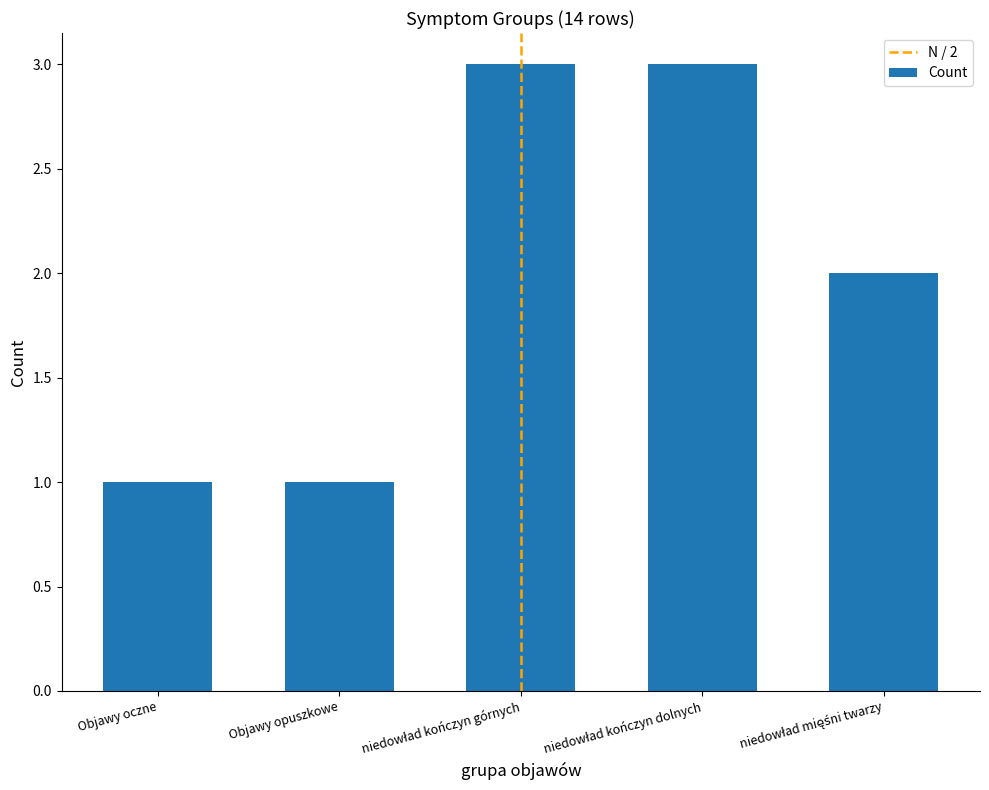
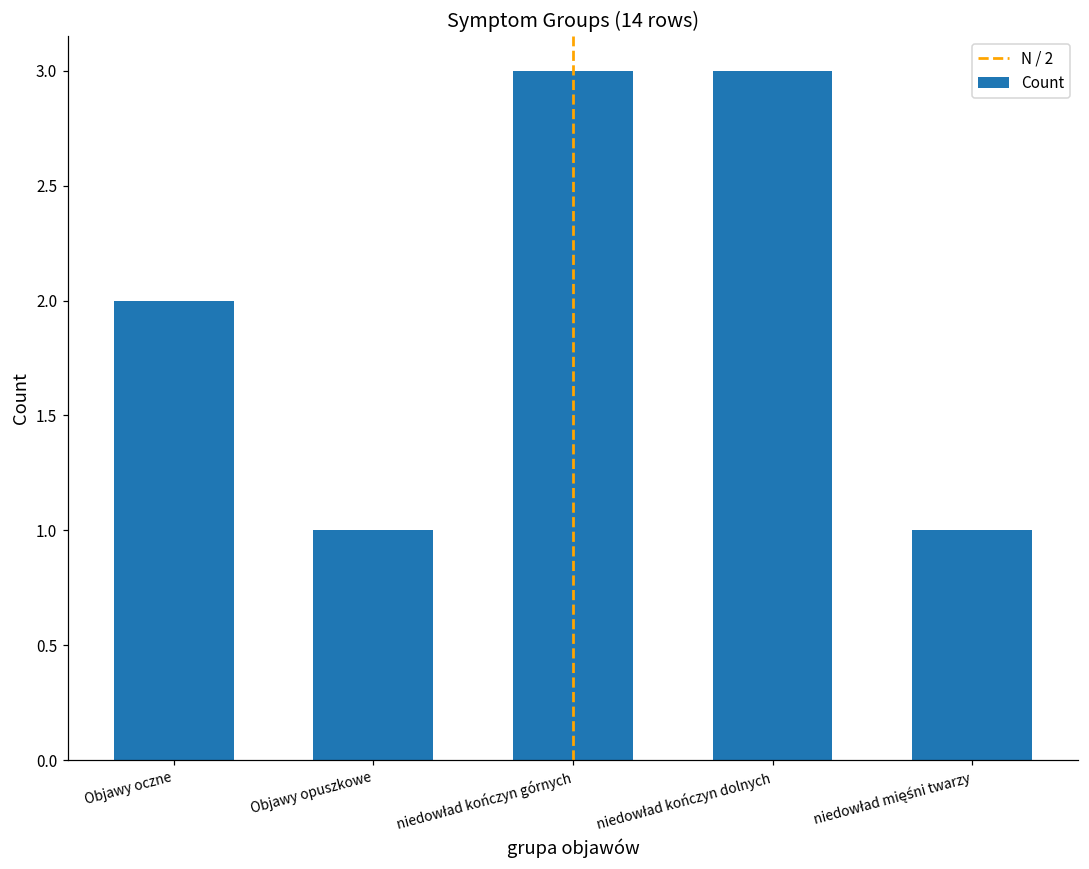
Objawy oczne: 1 -> 2
niedowład mięśni twarzy: 2 -> 1
